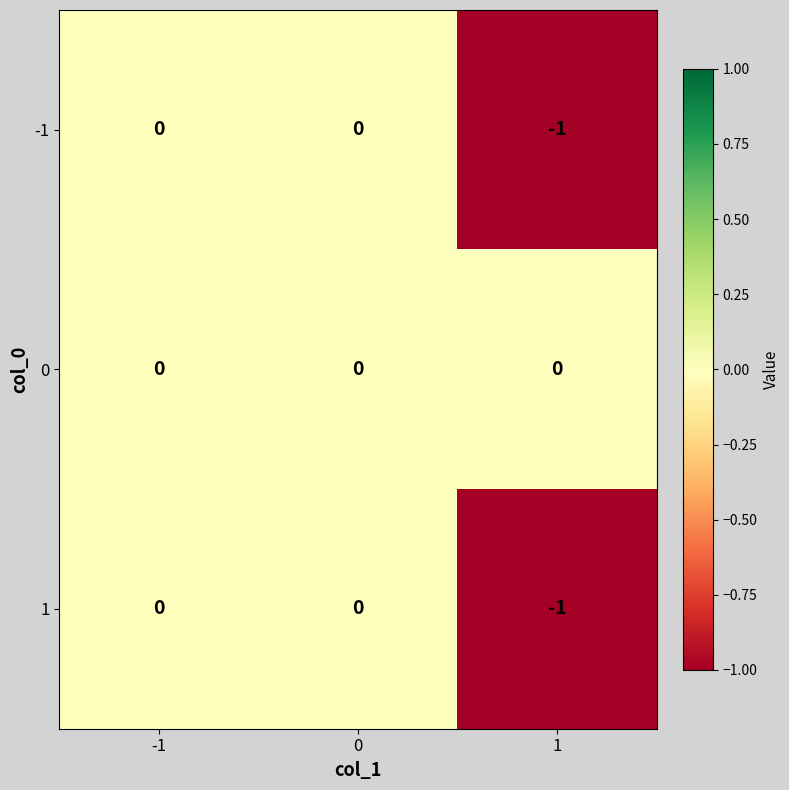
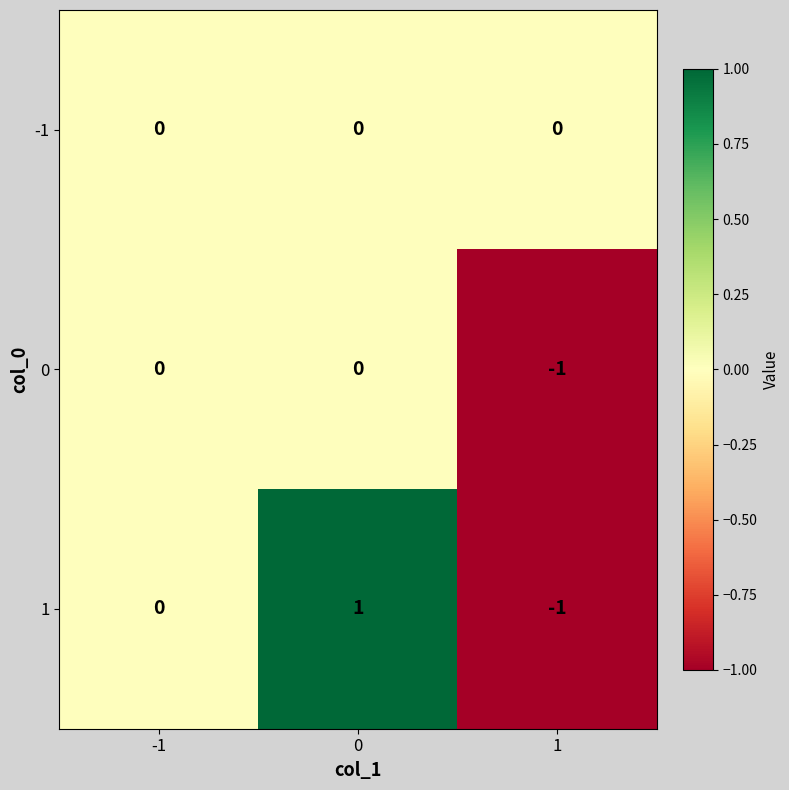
-1, 1: -1 -> 0
0, 1: 0 -> -1
1, 0: 0 -> 1
